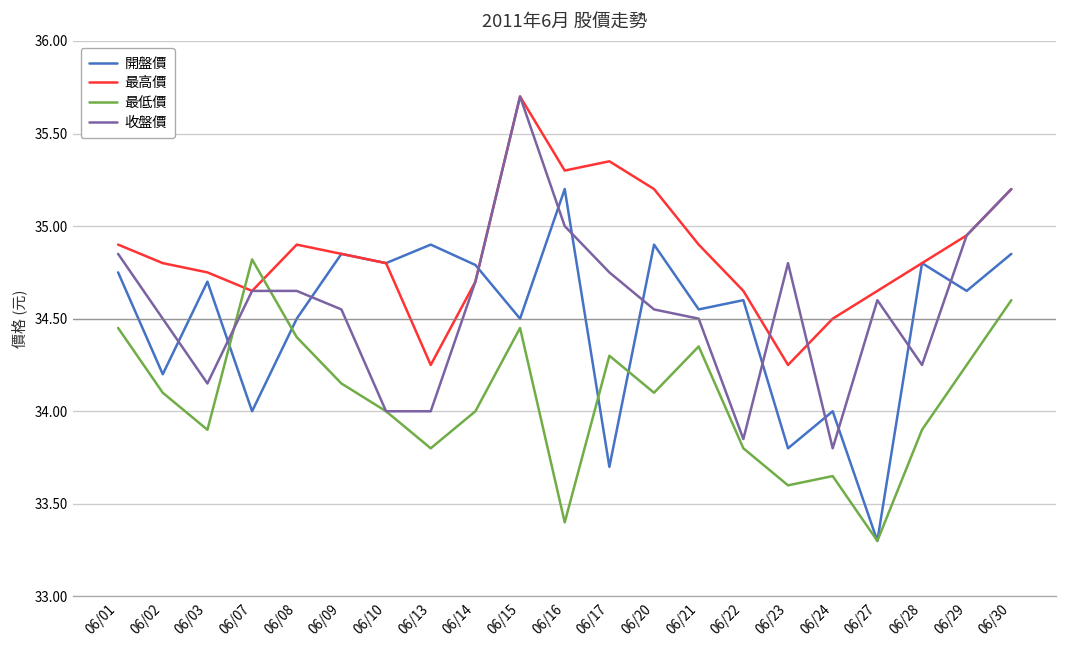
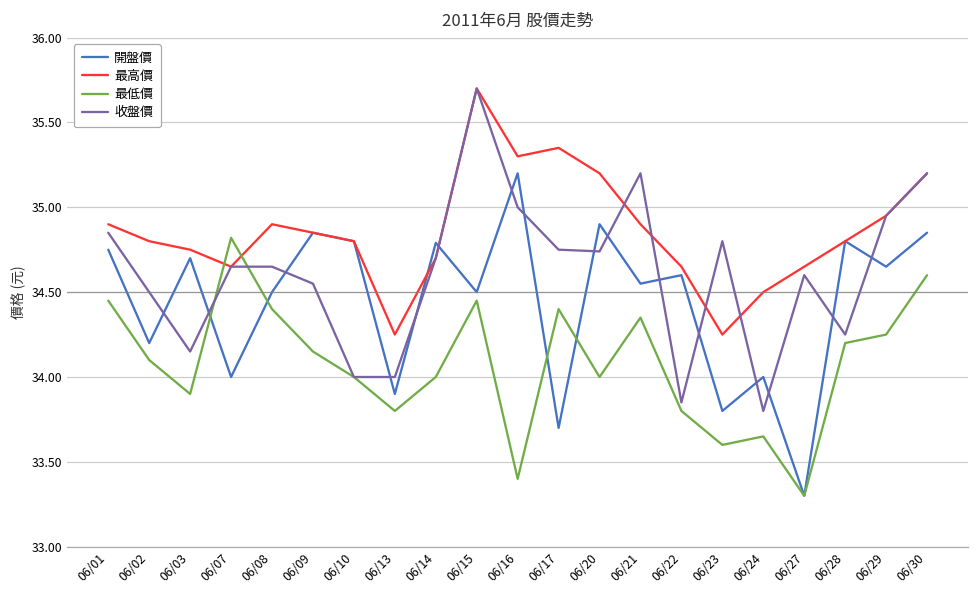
開盤價, 06/13: 34.9 -> 33.9
最低價, 06/17: 34.3 -> 34.4
最低價, 06/20: 34.1 -> 34.0
收盤價, 06/20: 34.55 -> 34.74
收盤價, 06/21: 34.5 -> 35.2
最低價, 06/28: 33.9 -> 34.2
